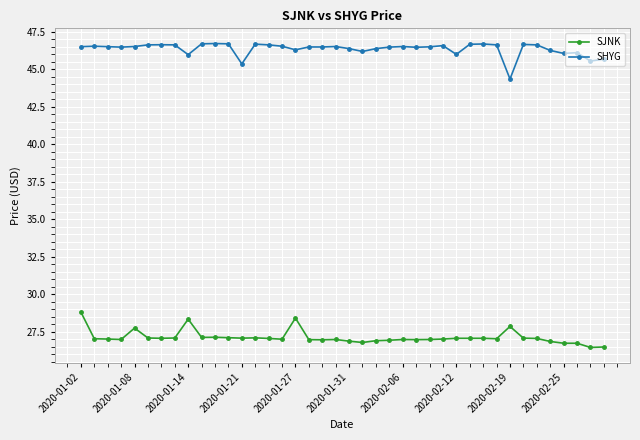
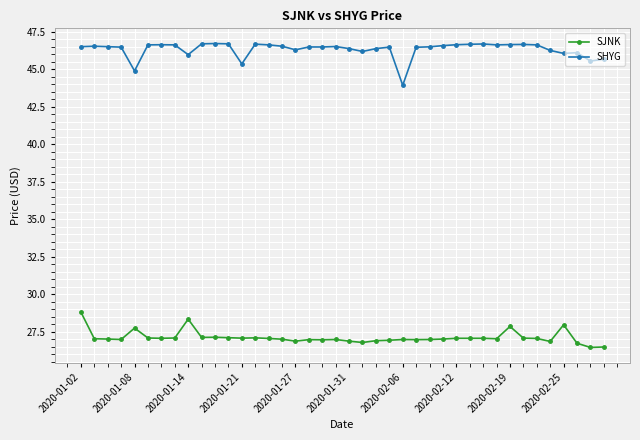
SHYG, 2020-01-08: 46.5 -> 44.9
SJNK, 2020-01-27: 28.4 -> 26.9
SHYG, 2020-02-06: 46.5 -> 43.9
SHYG, 2020-02-12: 46.0 -> 46.6
SHYG, 2020-02-19: 44.4 -> 46.7
SJNK, 2020-02-25: 26.7 -> 28.0
